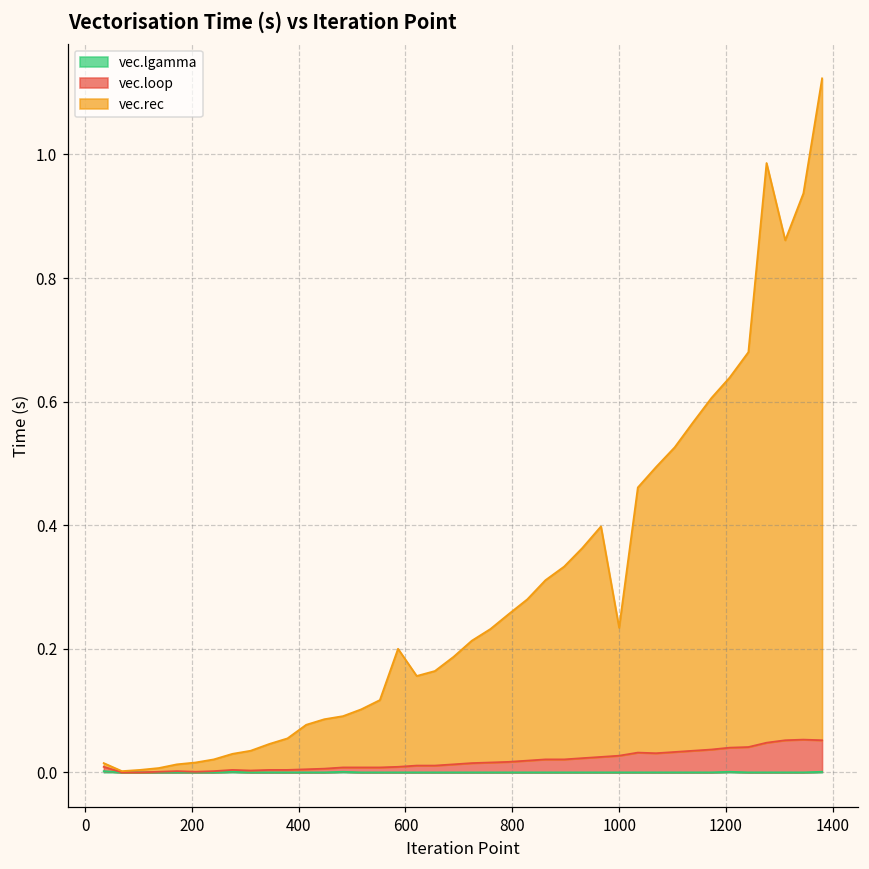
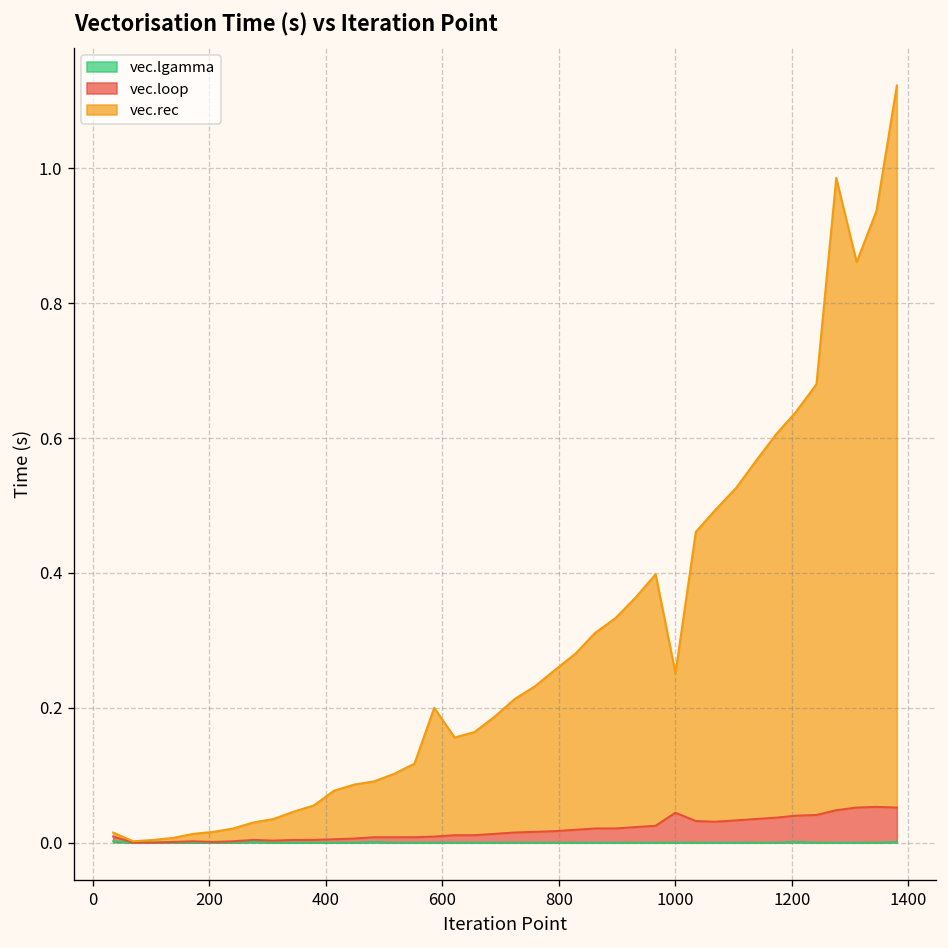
vec.loop, 1000: 0.03 -> 0.04
